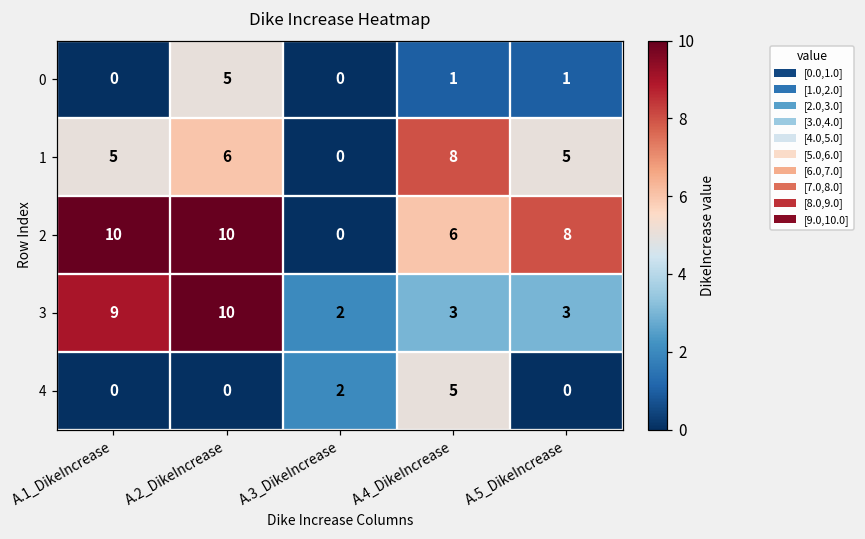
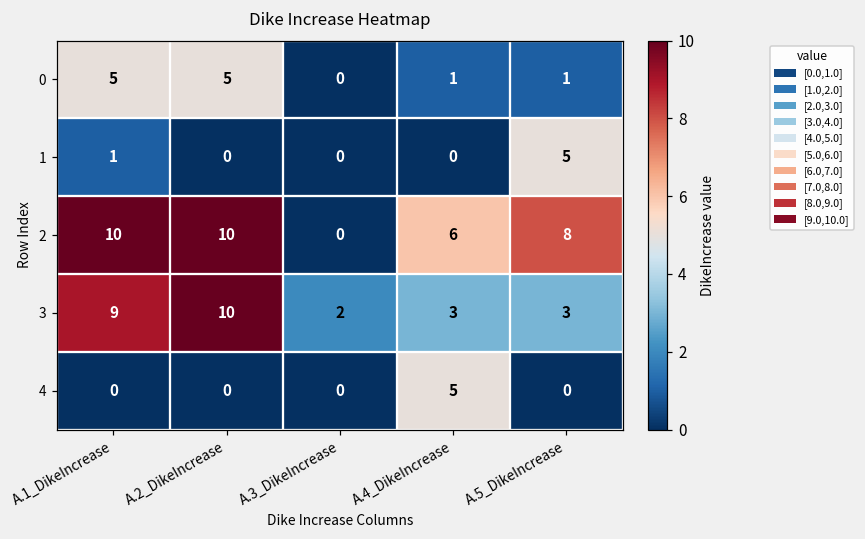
0, A.1_DikeIncrease: 0 -> 5
1, A.1_DikeIncrease: 5 -> 1
1, A.2_DikeIncrease: 6 -> 0
1, A.4_DikeIncrease: 8 -> 0
4, A.3_DikeIncrease: 2 -> 0
